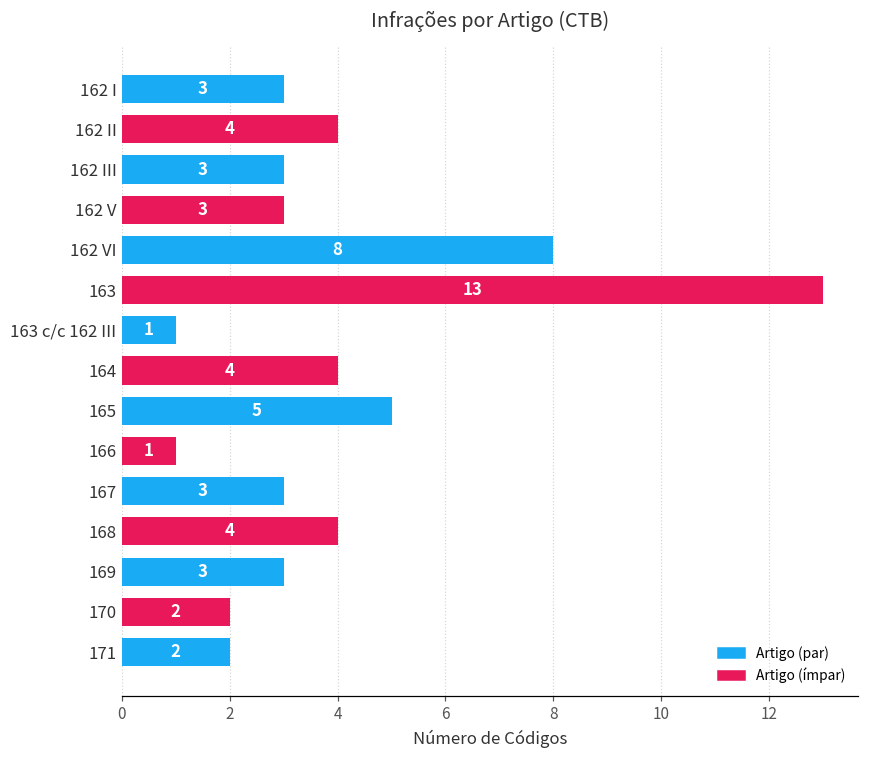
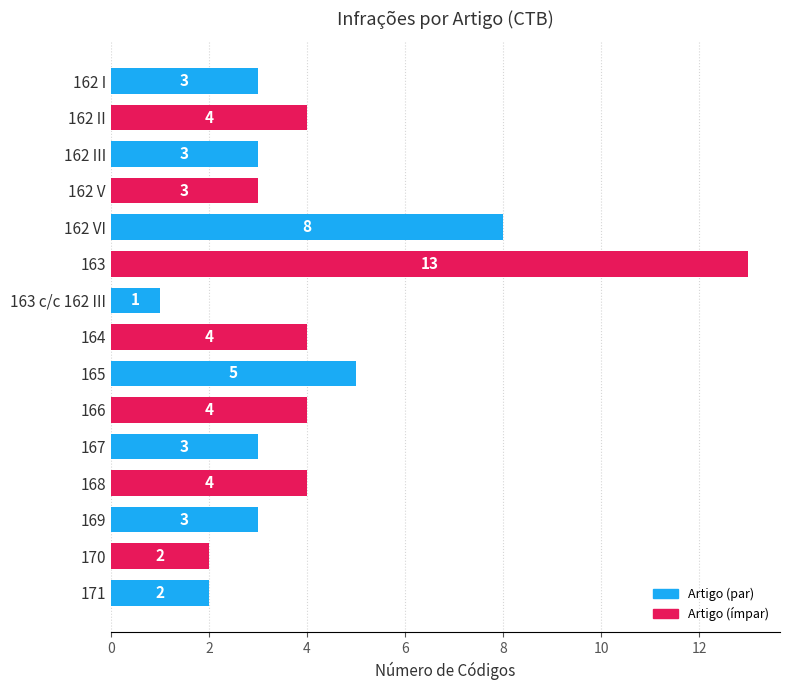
166: 1 -> 4
